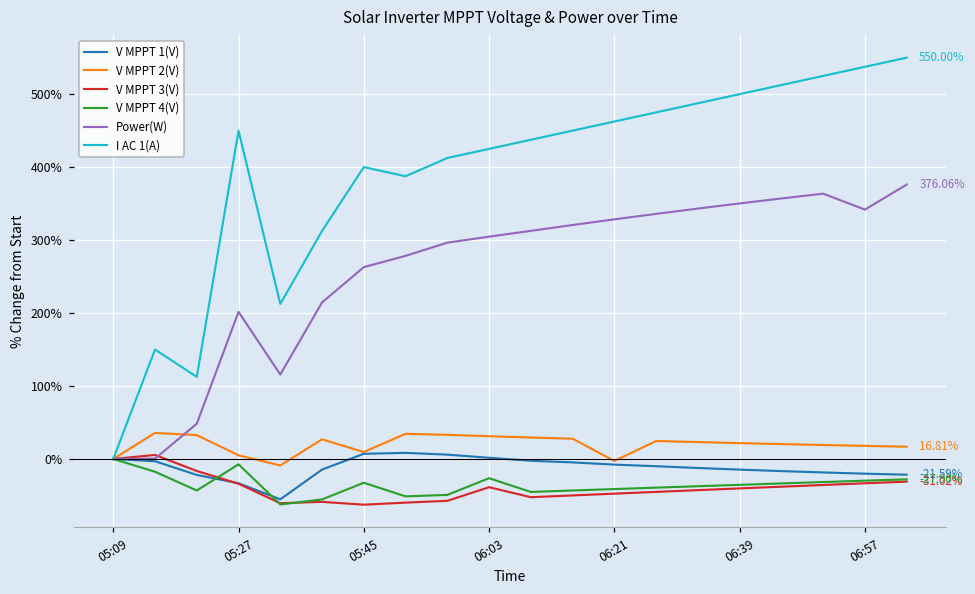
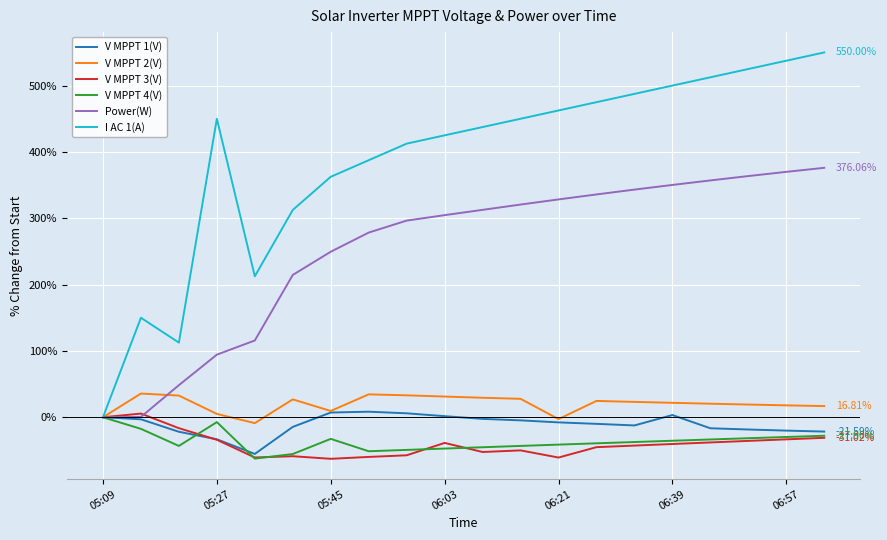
Power(W), 05:27: 200% -> 90%
Power(W), 05:45: 260% -> 250%
I AC 1(A), 05:45: 400% -> 360%
V MPPT 4(V), 06:03: -30% -> -50%
V MPPT 3(V), 06:21: -50% -> -60%
V MPPT 1(V), 06:39: -10% -> 0%
Power(W), 06:57: 340% -> 370%
